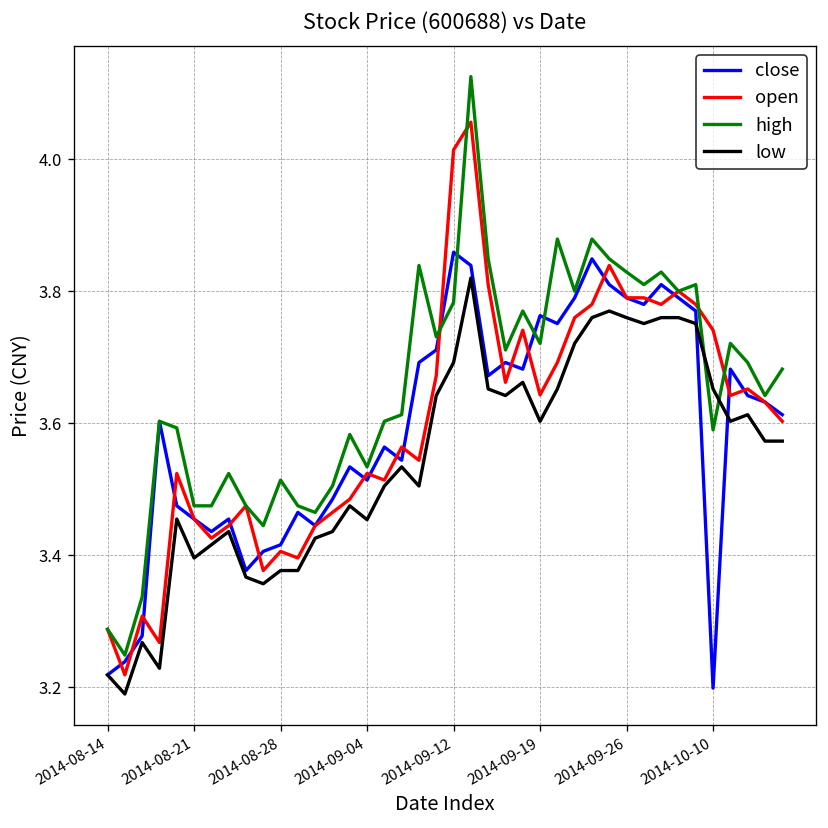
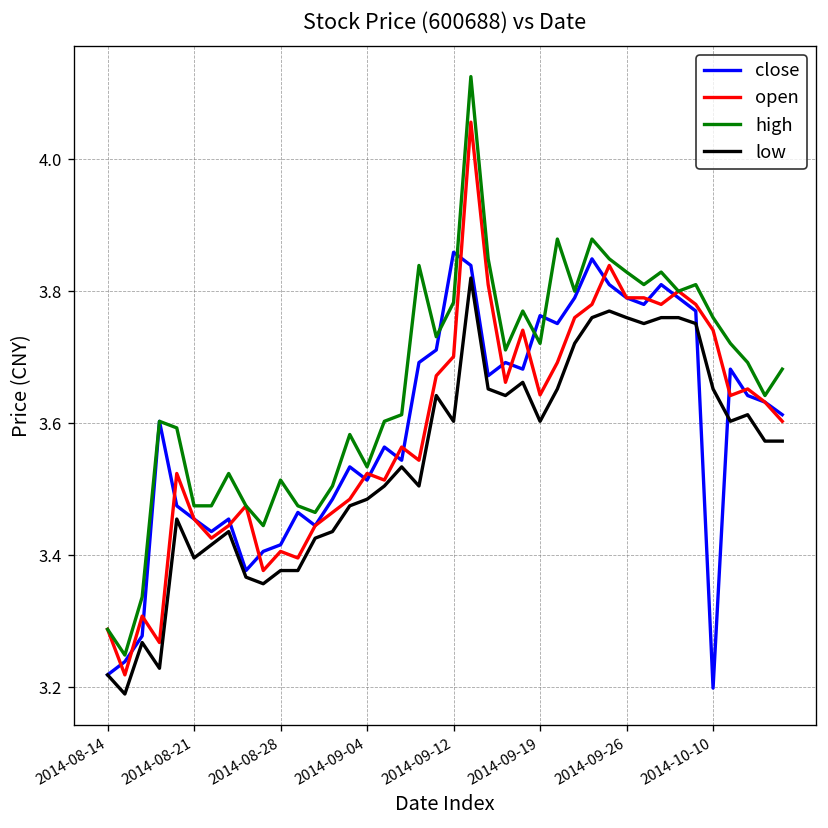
low, 2014-09-04: 3.45 -> 3.49
open, 2014-09-12: 4.01 -> 3.70
low, 2014-09-12: 3.69 -> 3.60
high, 2014-10-10: 3.59 -> 3.76
